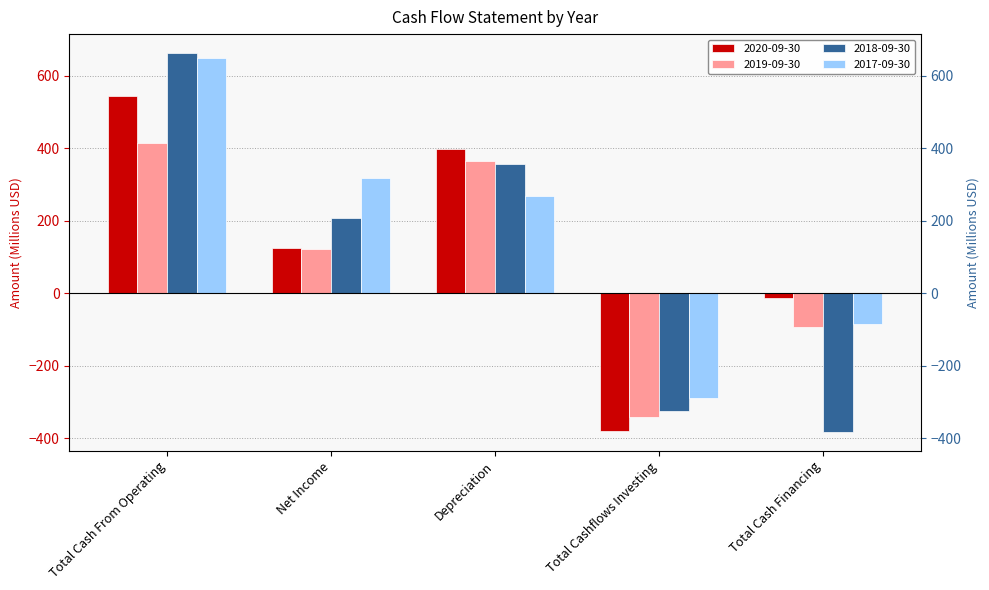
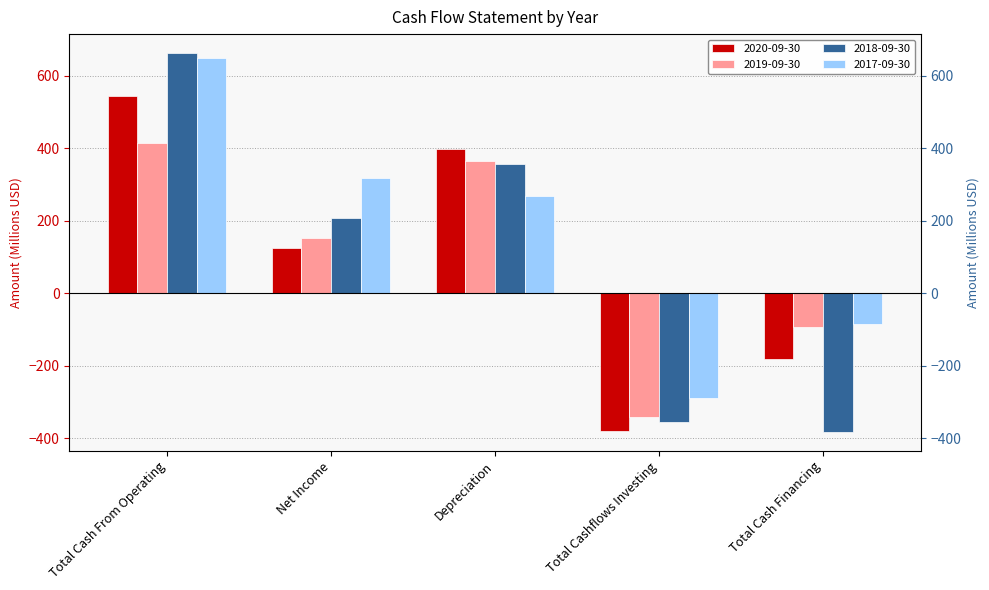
2019-09-30, Net Income: 120 -> 150
2018-09-30, Total Cashflows Investing: -320 -> -350
2020-09-30, Total Cash Financing: -10 -> -180
